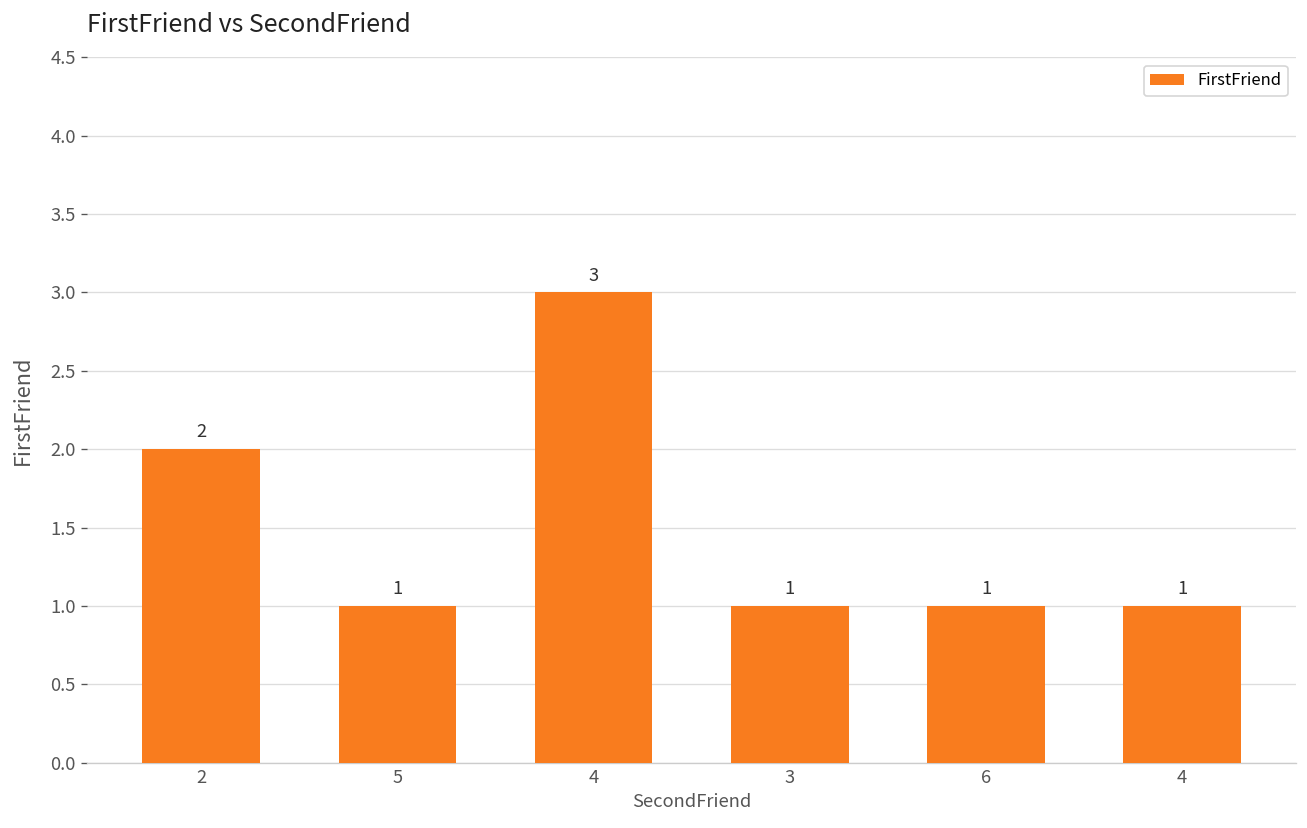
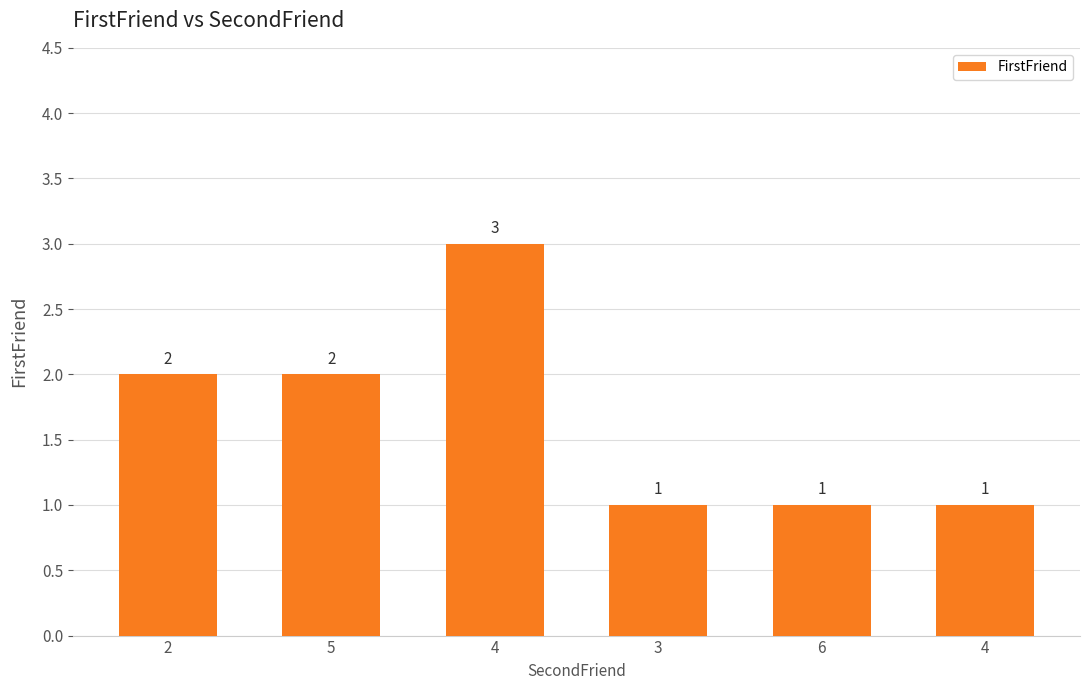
5: 1 -> 2
